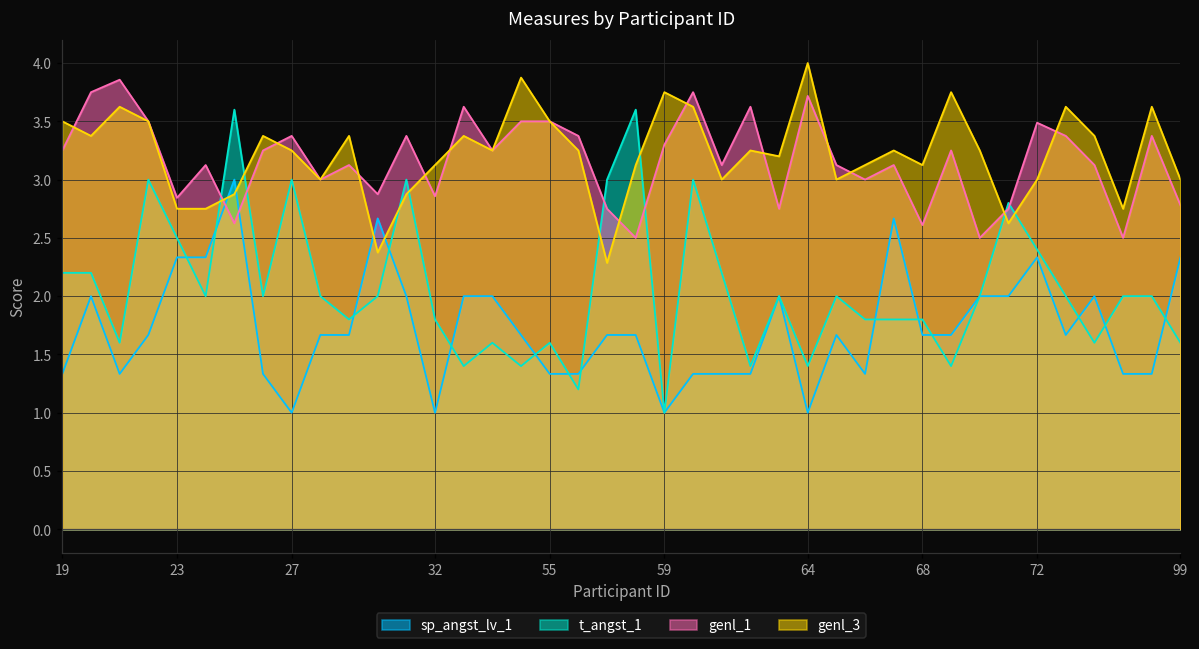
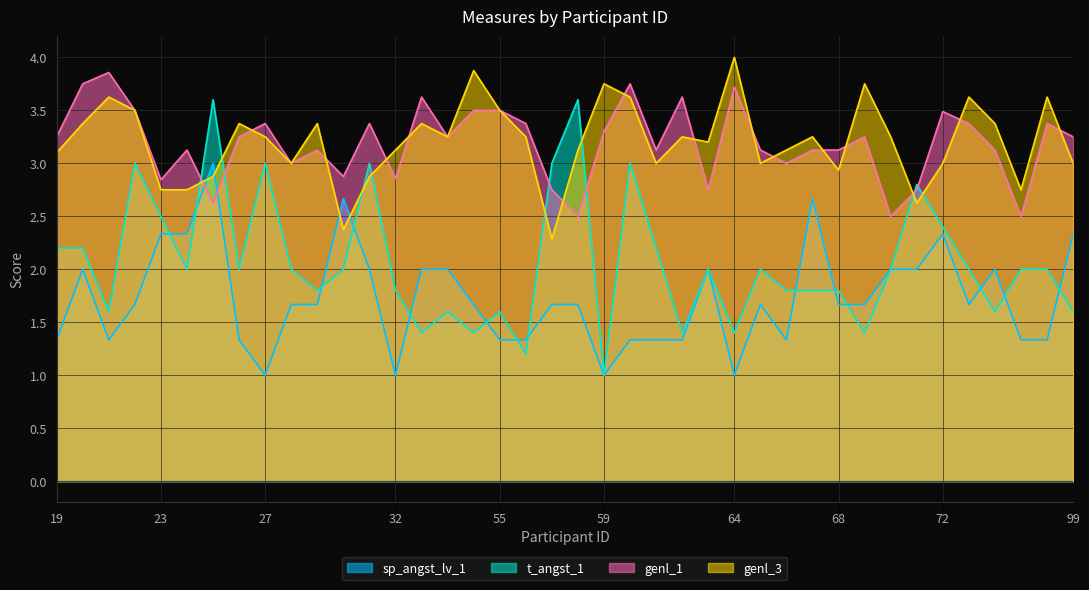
genl_3, 19: 3.5 -> 3.1
genl_1, 68: 2.61 -> 3.13
genl_3, 68: 3.13 -> 2.93
genl_1, 99: 2.78 -> 3.25
